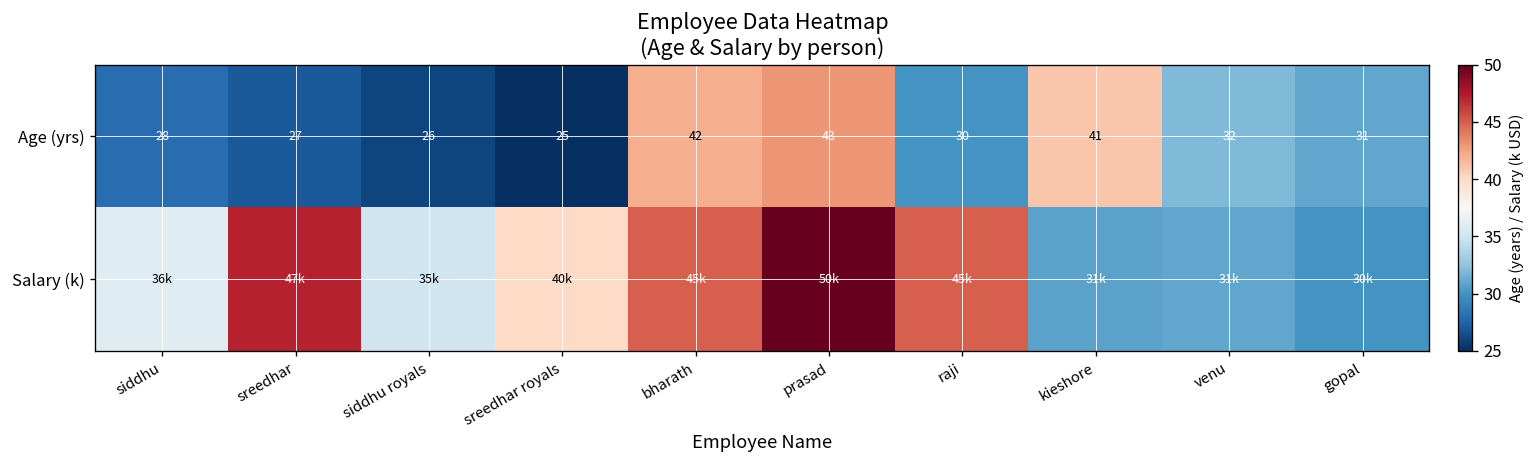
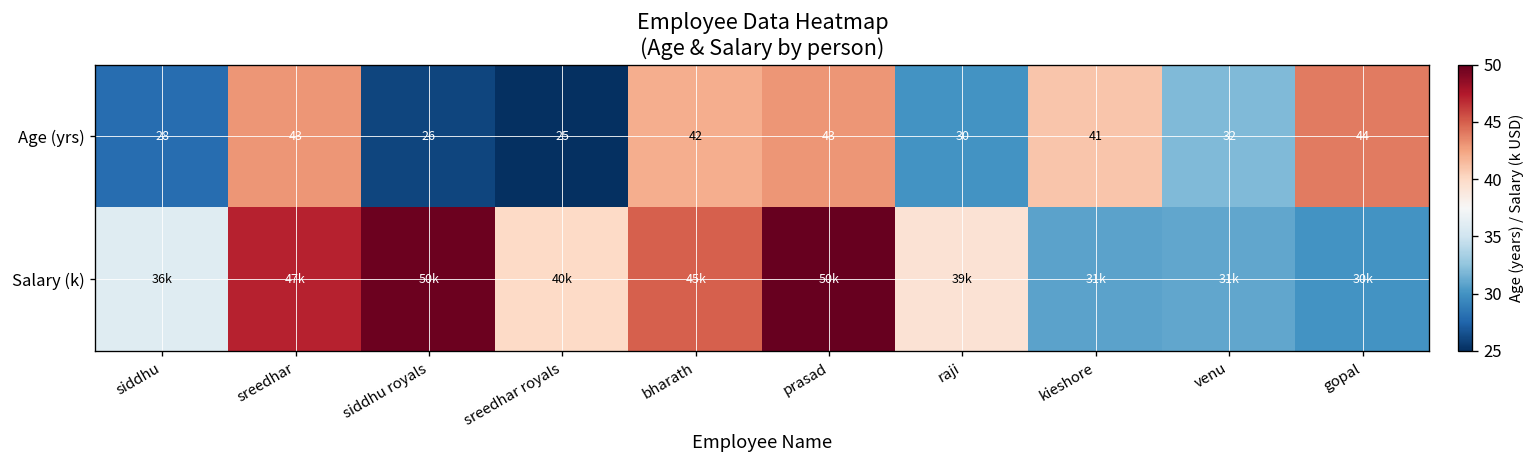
Age (yrs), sreedhar: 27 -> 43
Age (yrs), gopal: 31 -> 44
Salary (k), siddhu royals: 35k -> 50k
Salary (k), raji: 45k -> 39k
